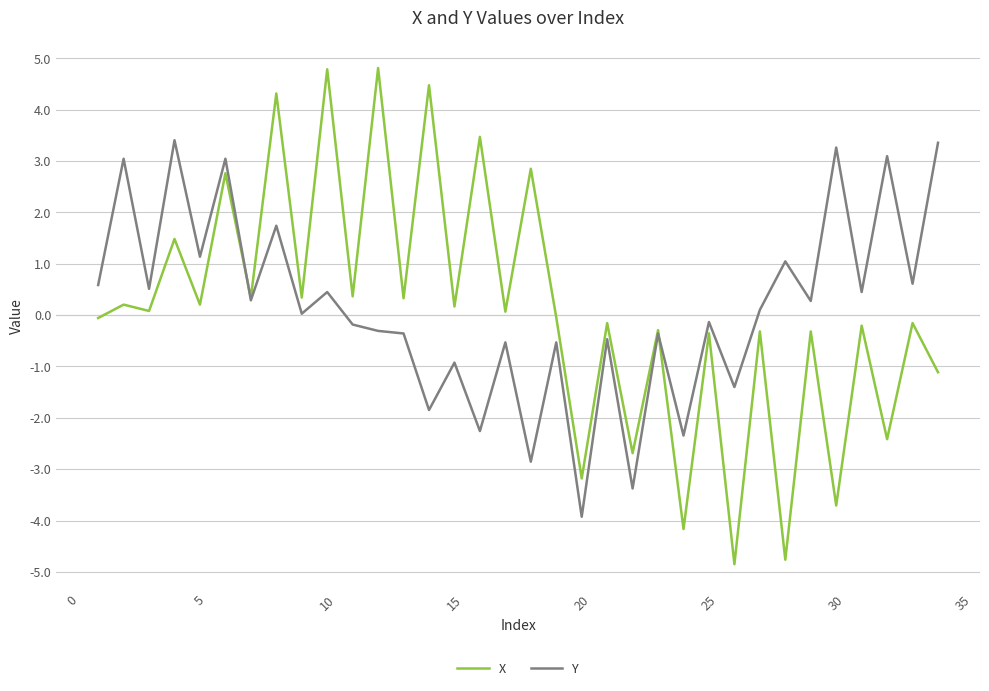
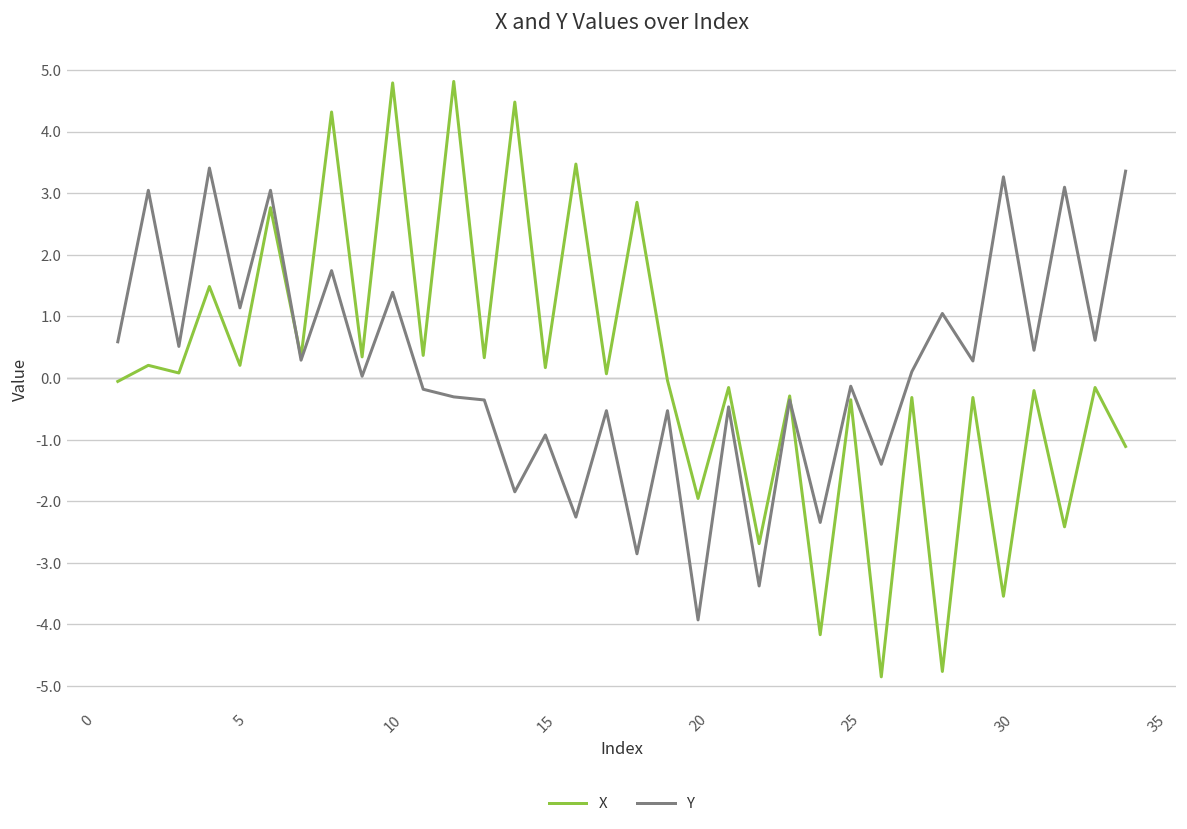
Y, 10: 0.5 -> 1.4
X, 20: -3.2 -> -2.0
X, 30: -3.7 -> -3.5
